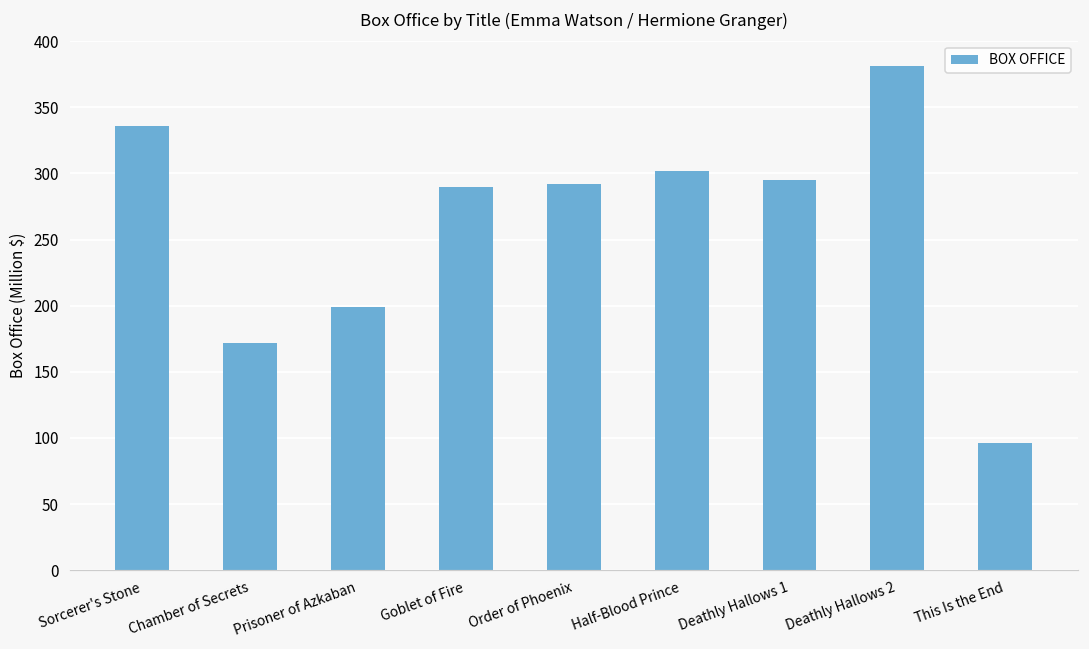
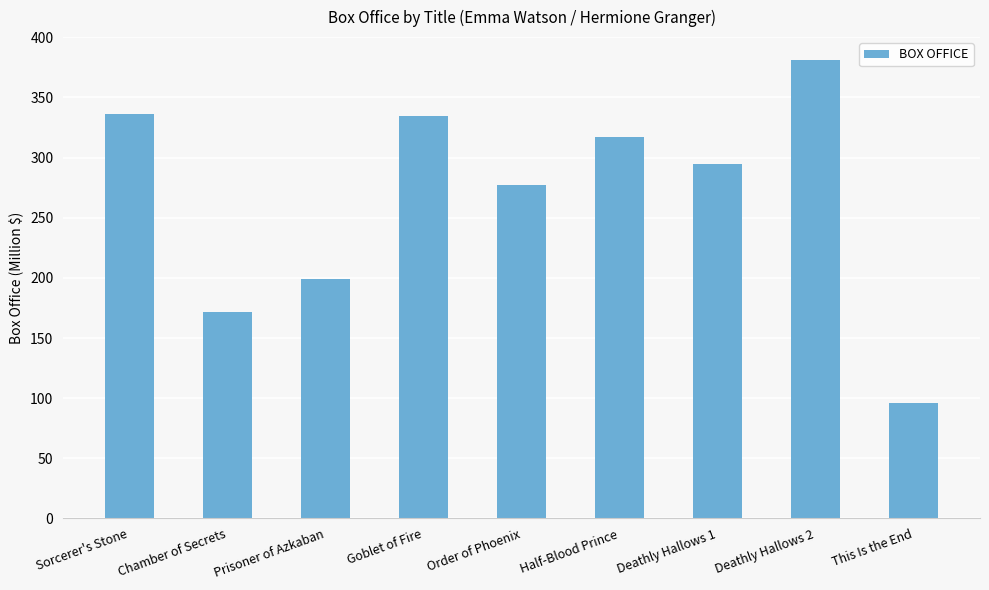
Goblet of Fire: 290 -> 334
Order of Phoenix: 292 -> 277
Half-Blood Prince: 302 -> 318
